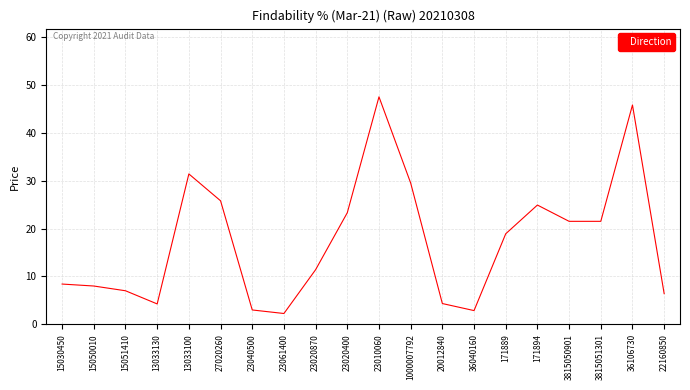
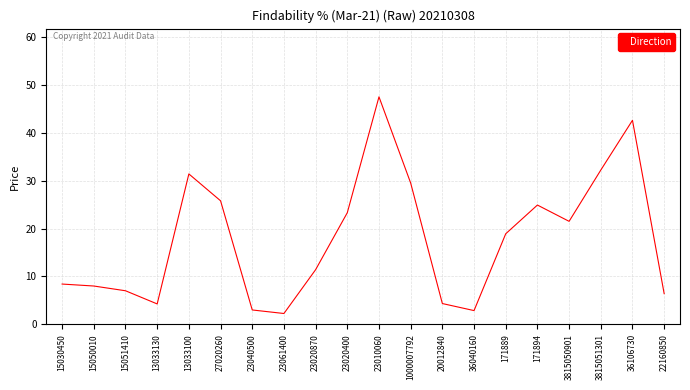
3815051301: 22 -> 32
36106730: 46 -> 43
